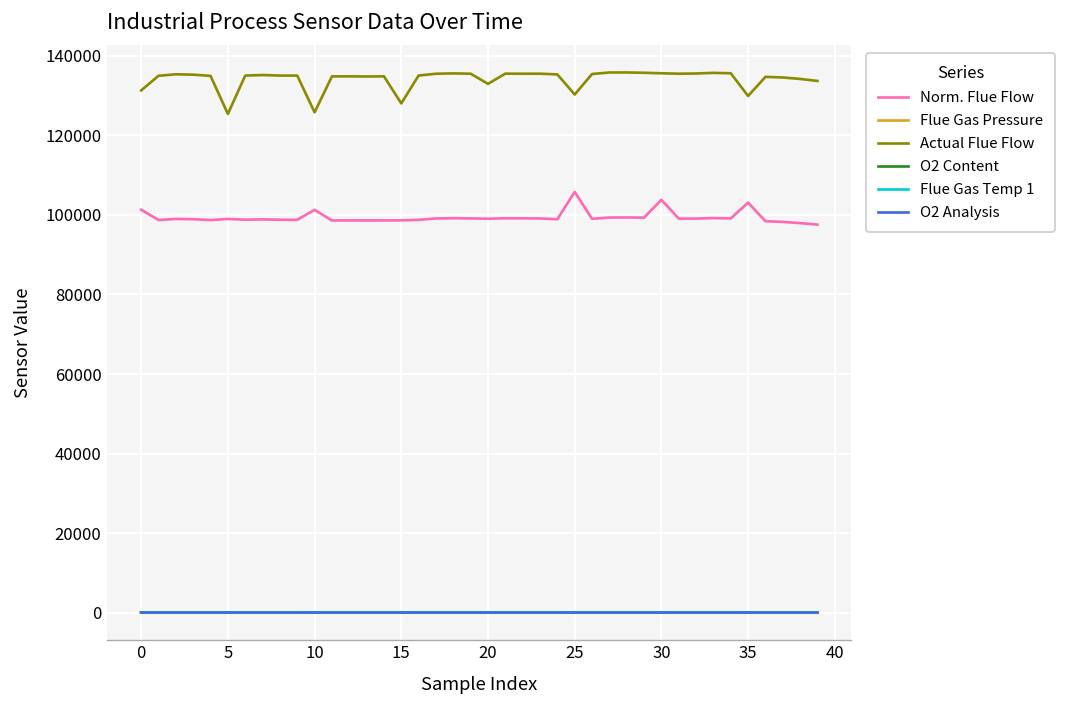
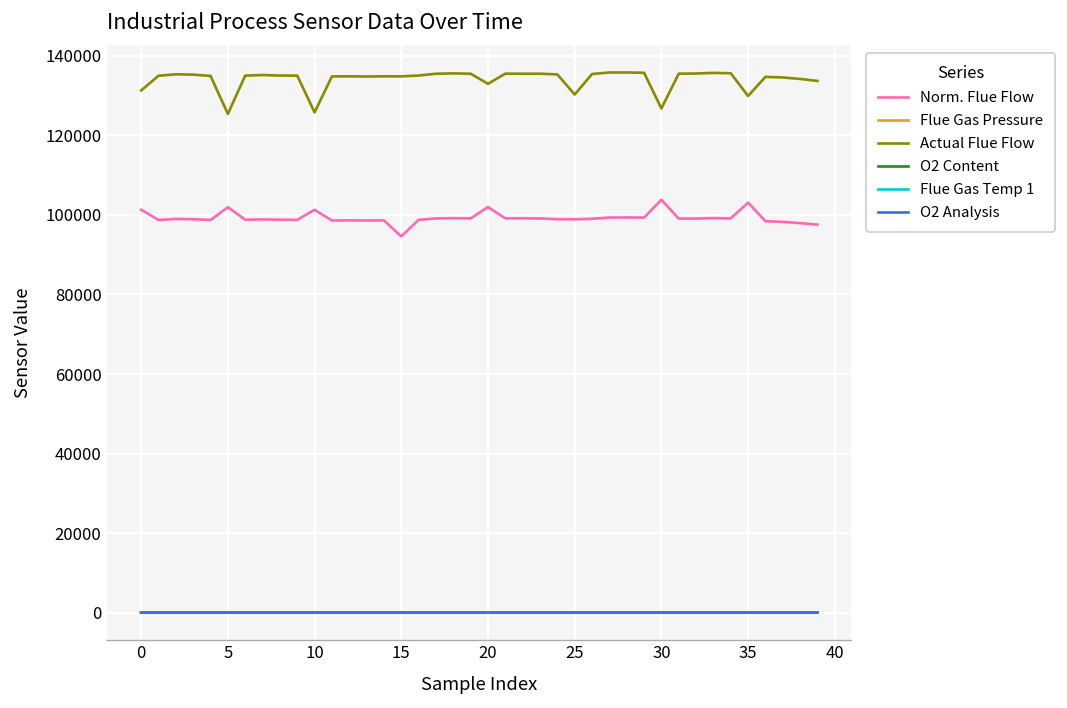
Norm. Flue Flow, 5: 99000 -> 102000
Norm. Flue Flow, 15: 99000 -> 95000
Actual Flue Flow, 15: 128000 -> 135000
Norm. Flue Flow, 20: 99000 -> 102000
Norm. Flue Flow, 25: 106000 -> 99000
Actual Flue Flow, 30: 136000 -> 127000
